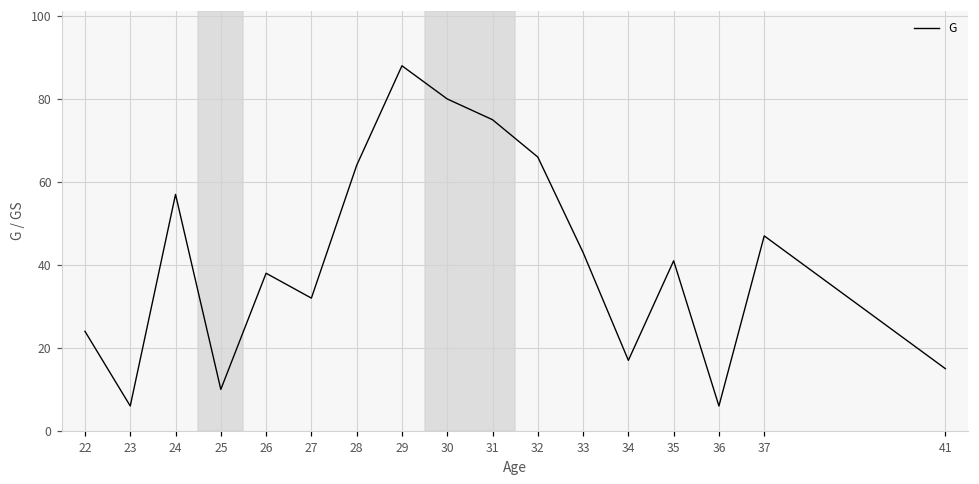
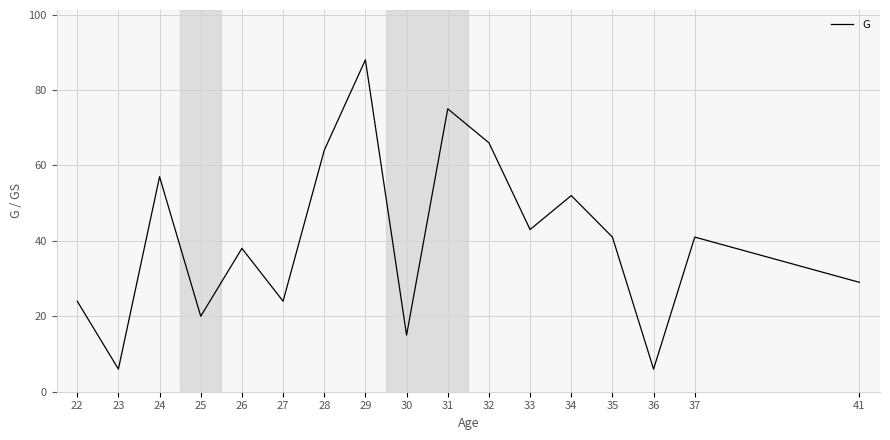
25: 10 -> 20
27: 32 -> 24
30: 80 -> 15
34: 17 -> 52
37: 47 -> 41
41: 15 -> 29
